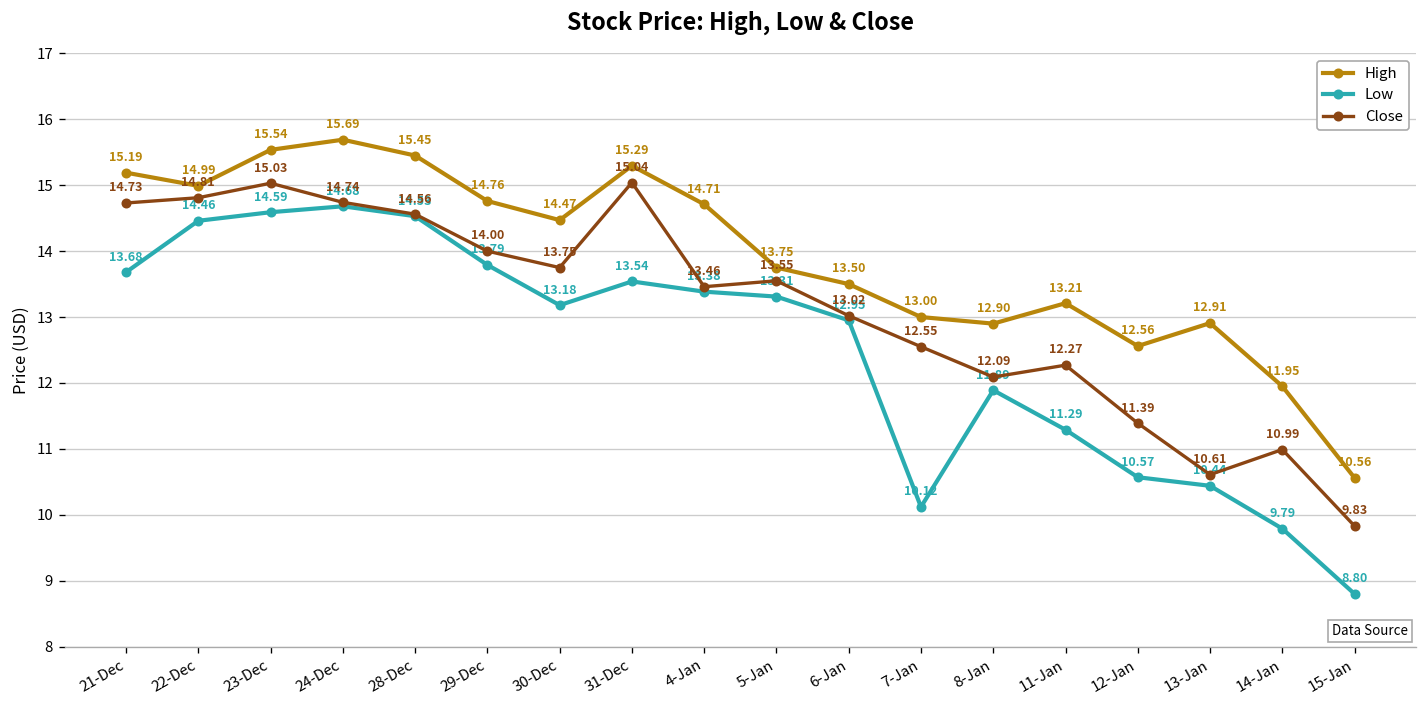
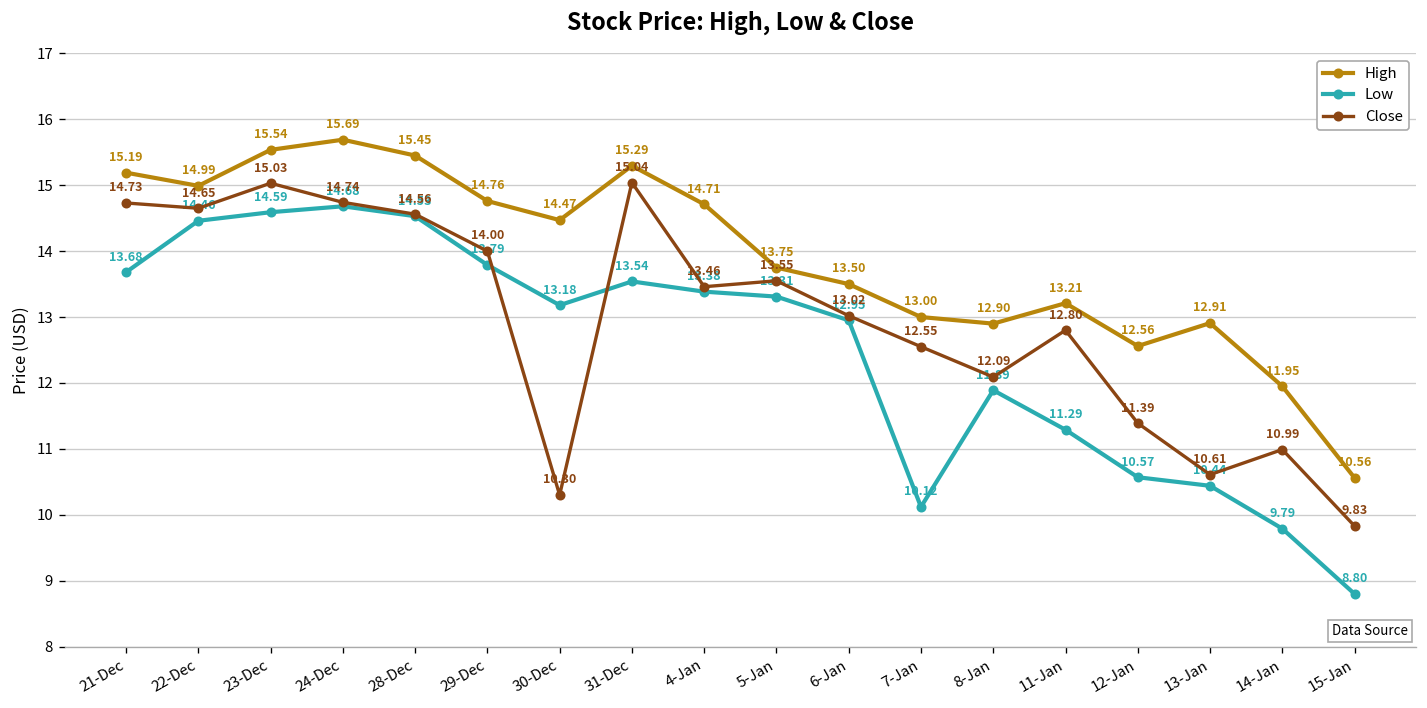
Close, 22-Dec: 14.81 -> 14.65
Close, 30-Dec: 13.75 -> 10.30
Close, 11-Jan: 12.27 -> 12.80
